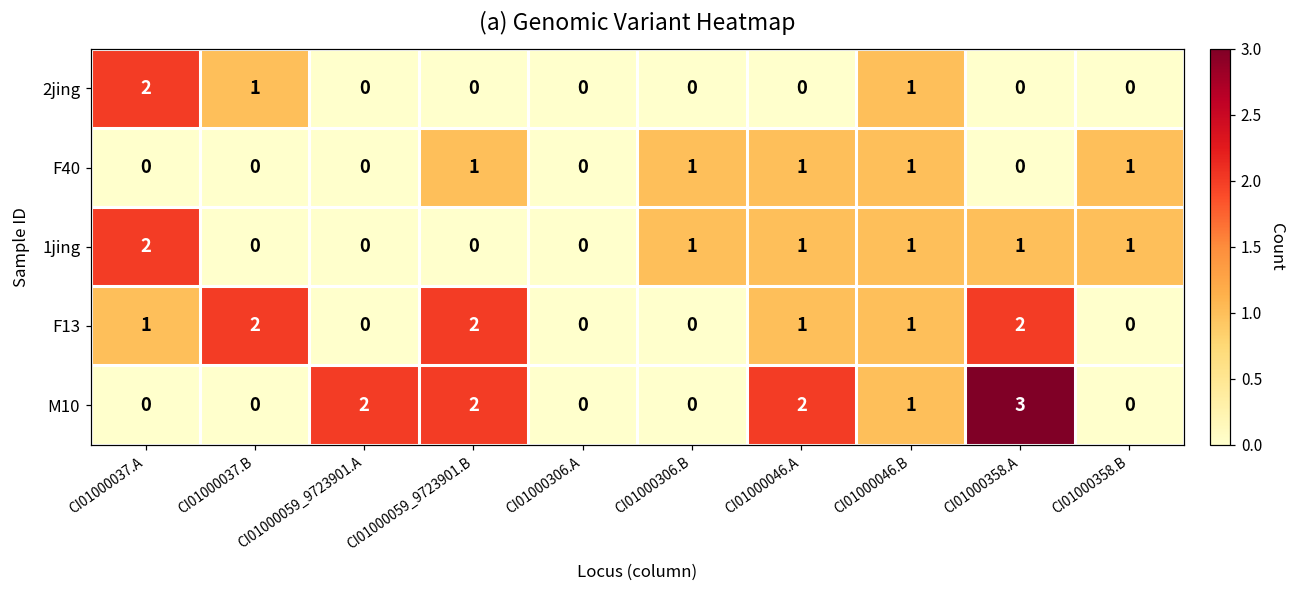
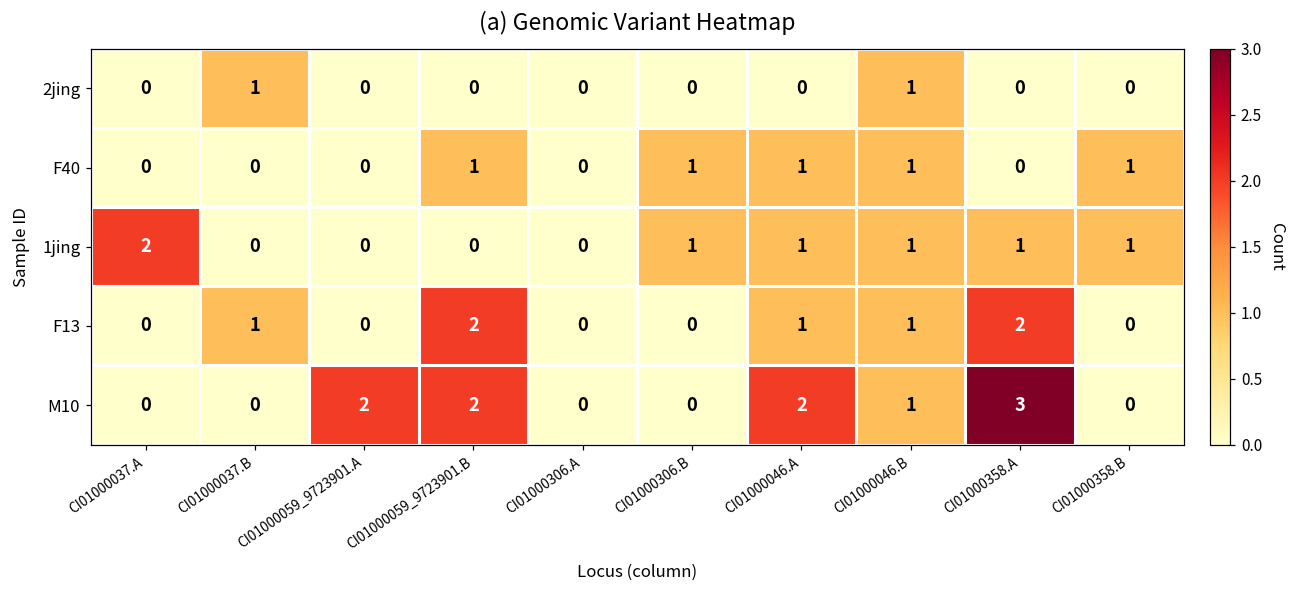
2jing, CI01000037.A: 2 -> 0
F13, CI01000037.A: 1 -> 0
F13, CI01000037.B: 2 -> 1
